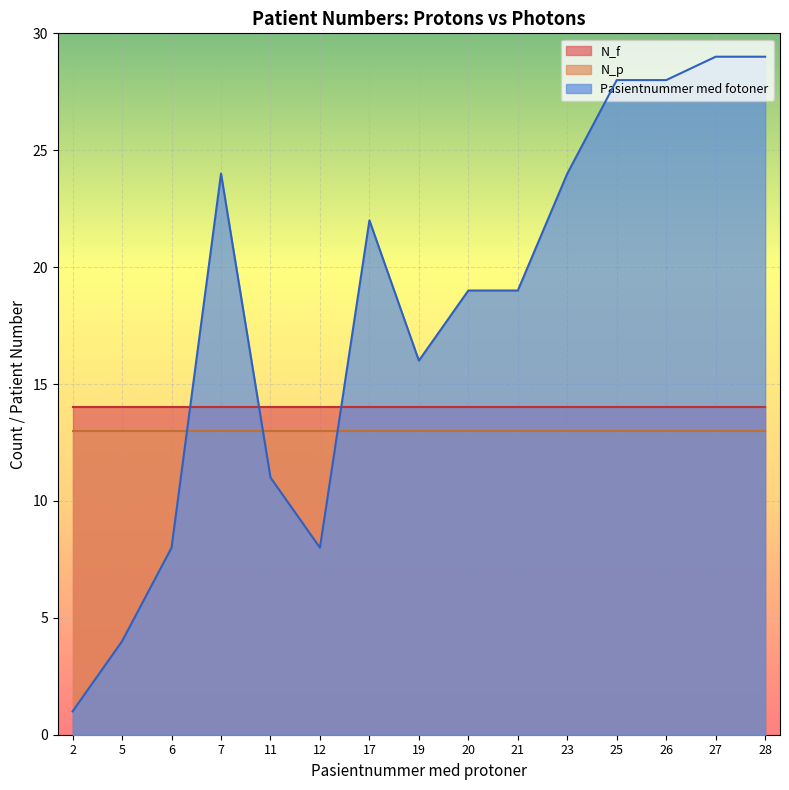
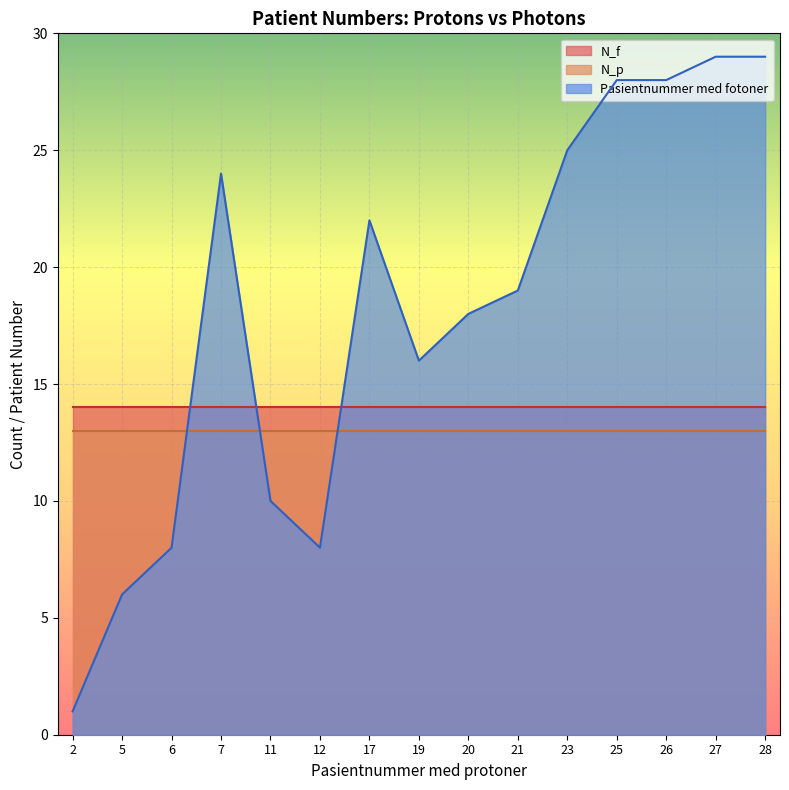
Pasientnummer med fotoner, 5: 4 -> 6
Pasientnummer med fotoner, 11: 11 -> 10
Pasientnummer med fotoner, 20: 19 -> 18
Pasientnummer med fotoner, 23: 24 -> 25
